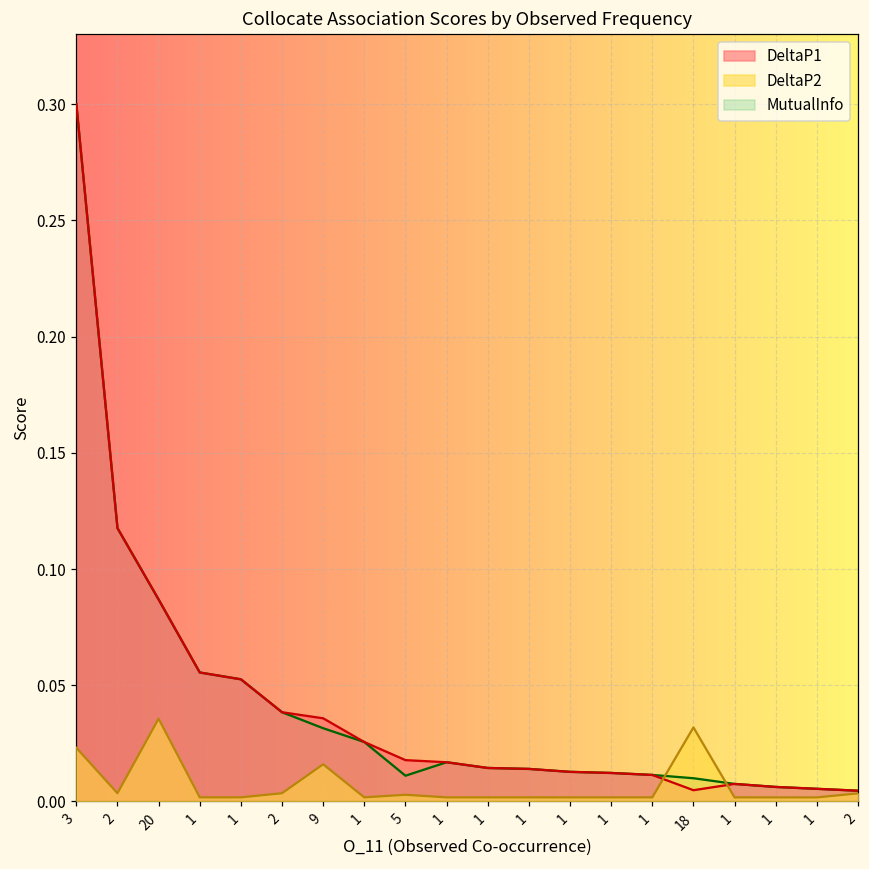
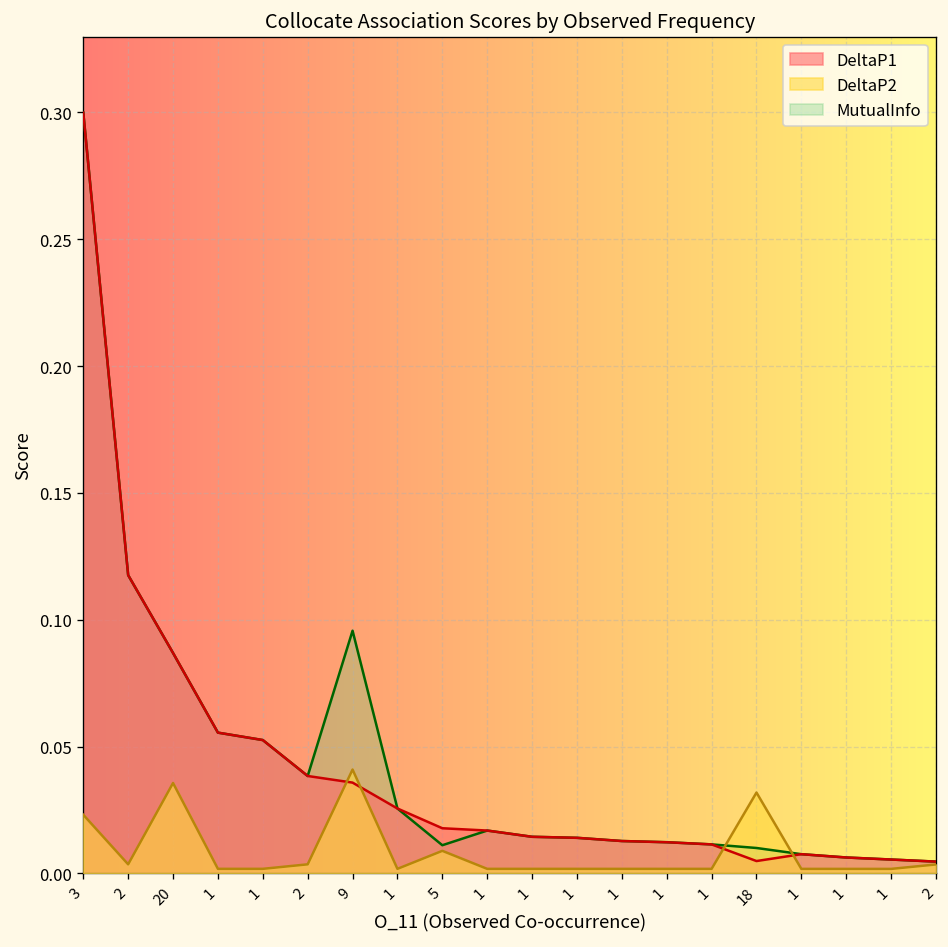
DeltaP2, 9: 0.016 -> 0.041
MutualInfo, 9: 0.032 -> 0.096
DeltaP2, 5: 0.003 -> 0.009
